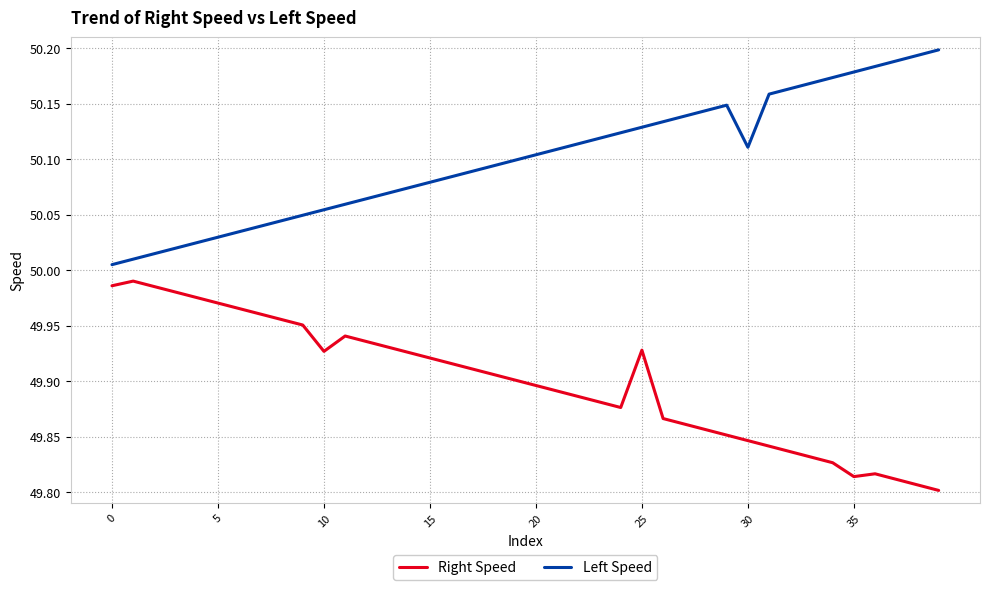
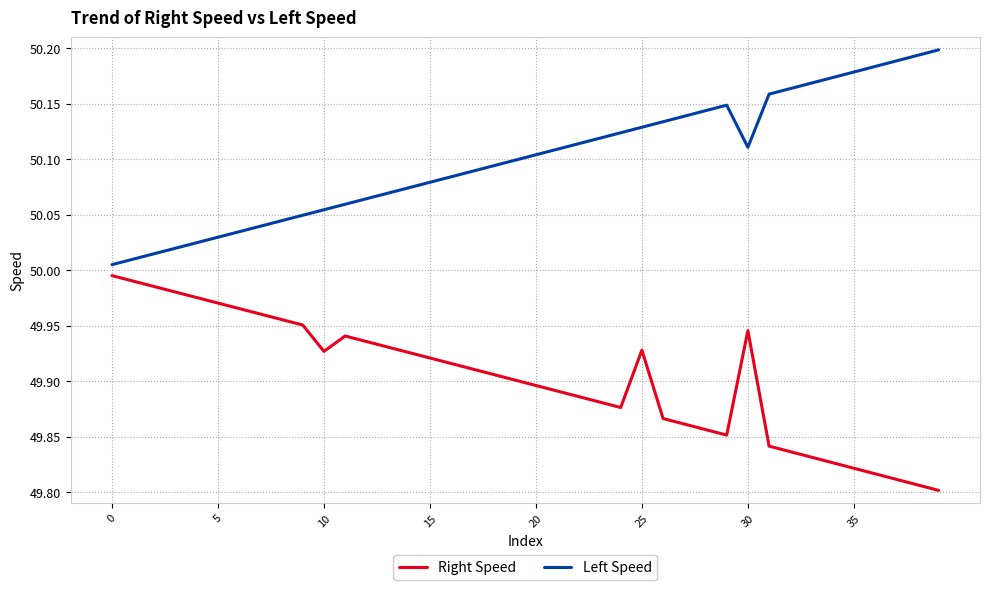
Right Speed, 0: 49.986 -> 49.995
Right Speed, 30: 49.846 -> 49.946
Right Speed, 35: 49.814 -> 49.821
